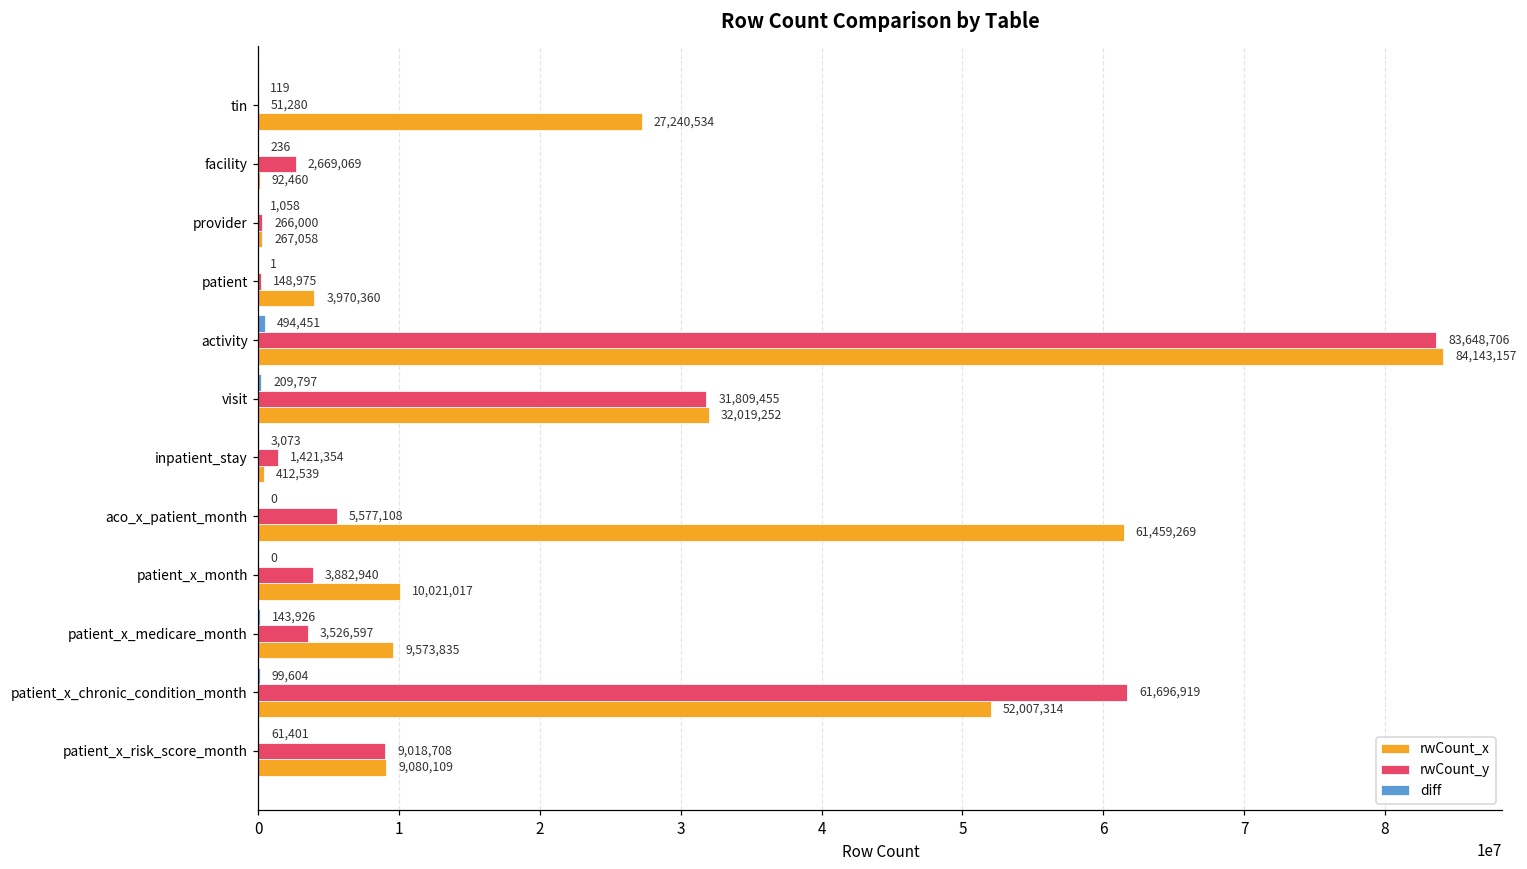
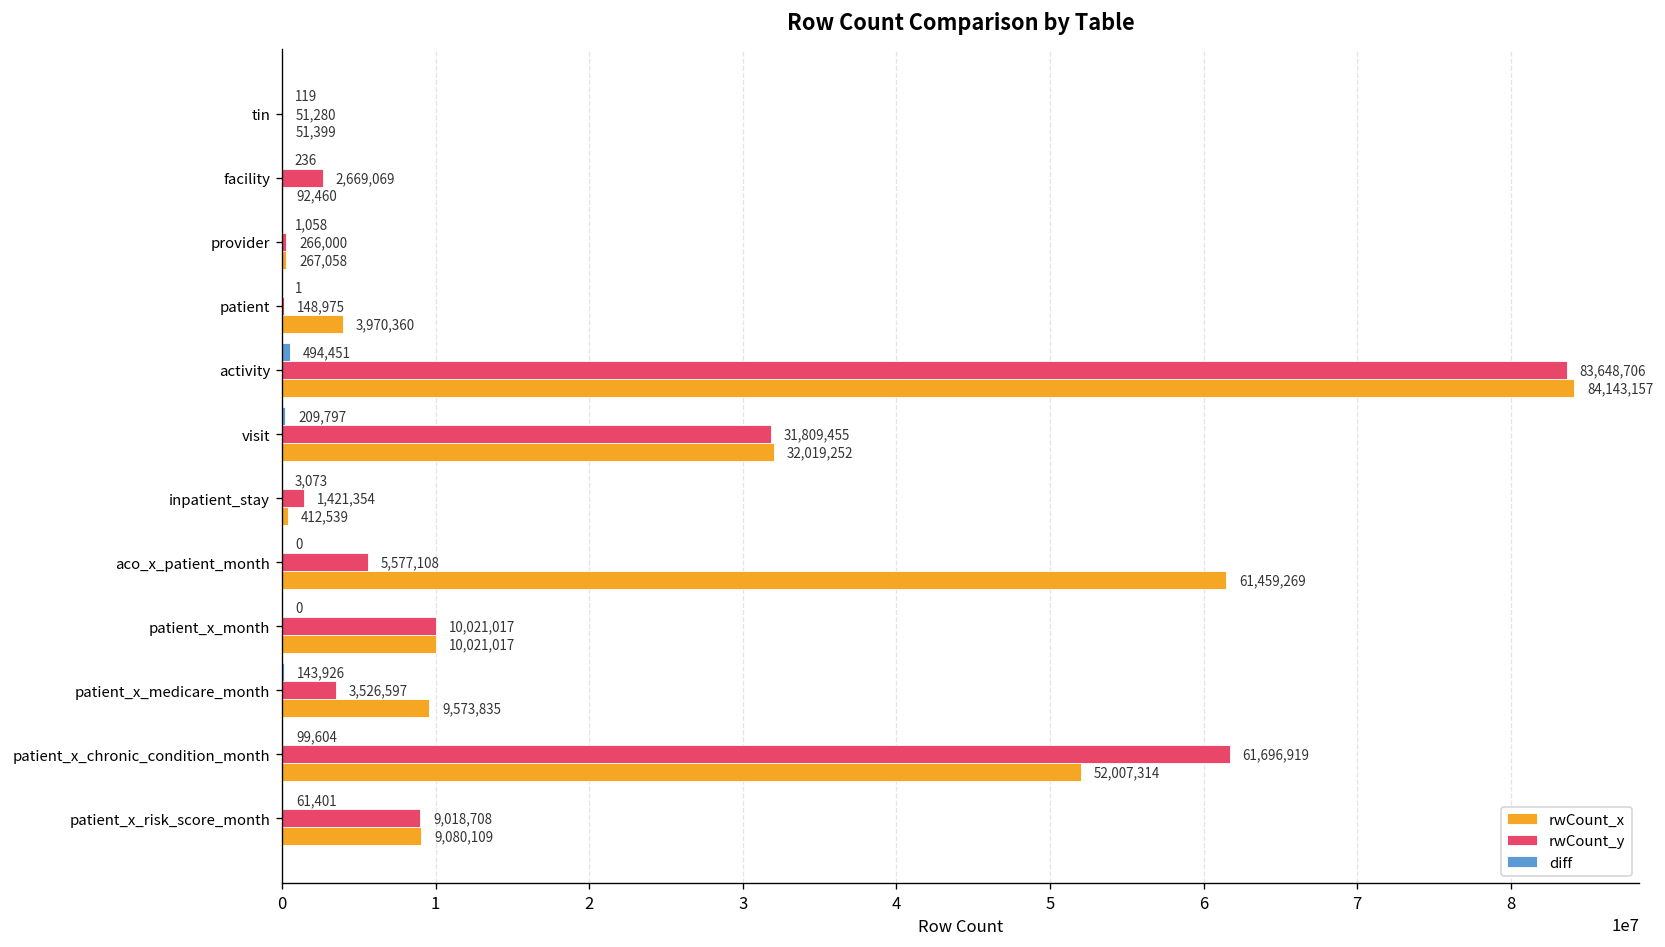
rwCount_x, tin: 27,240,534 -> 51,399
rwCount_y, patient_x_month: 3,882,940 -> 10,021,017
